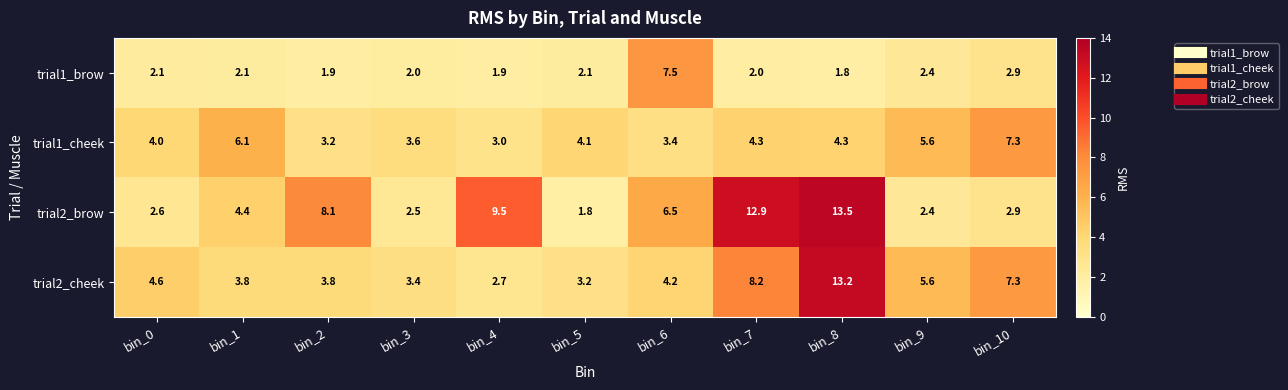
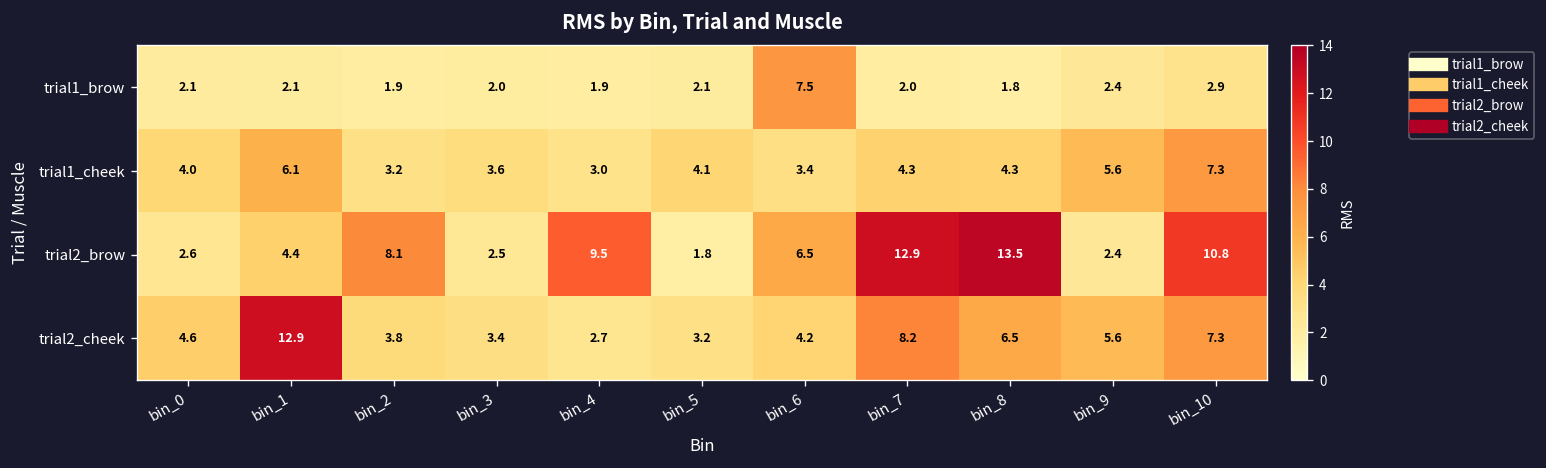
trial2_brow, bin_10: 2.9 -> 10.8
trial2_cheek, bin_1: 3.8 -> 12.9
trial2_cheek, bin_8: 13.2 -> 6.5
